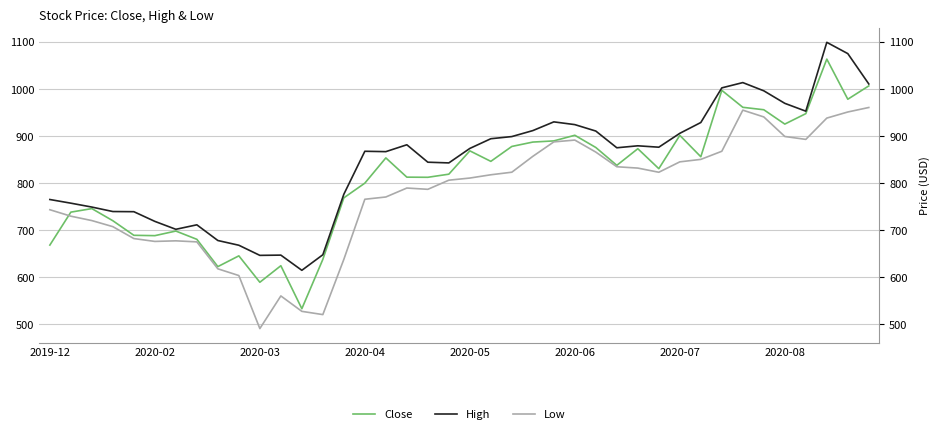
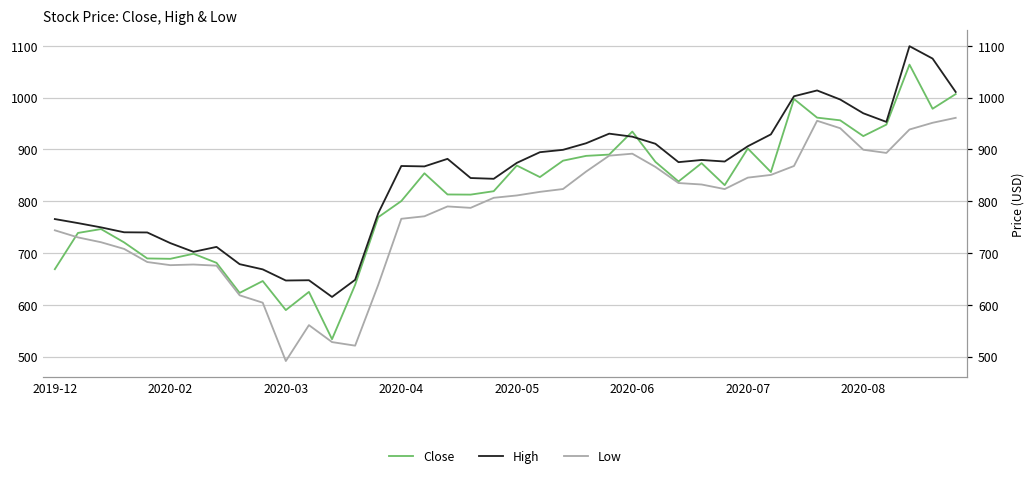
Close, 2020-06: 900 -> 930
